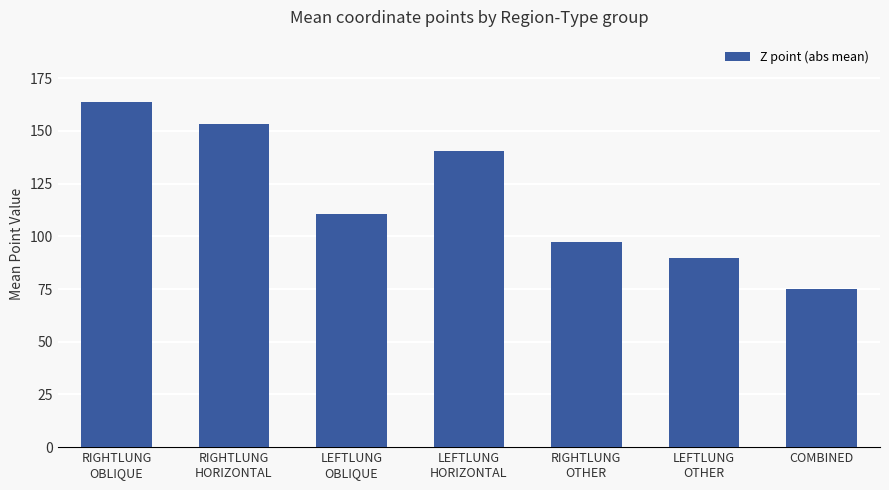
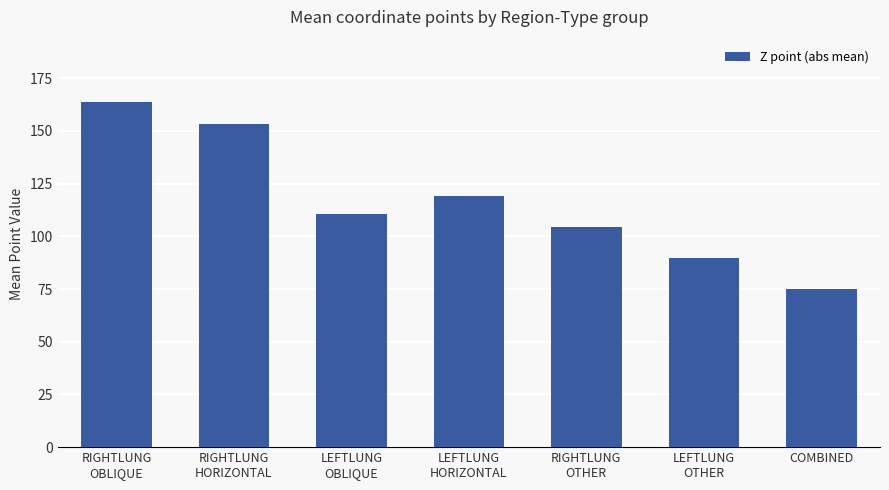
LEFTLUNG HORIZONTAL: 140 -> 119
RIGHTLUNG OTHER: 98 -> 104
